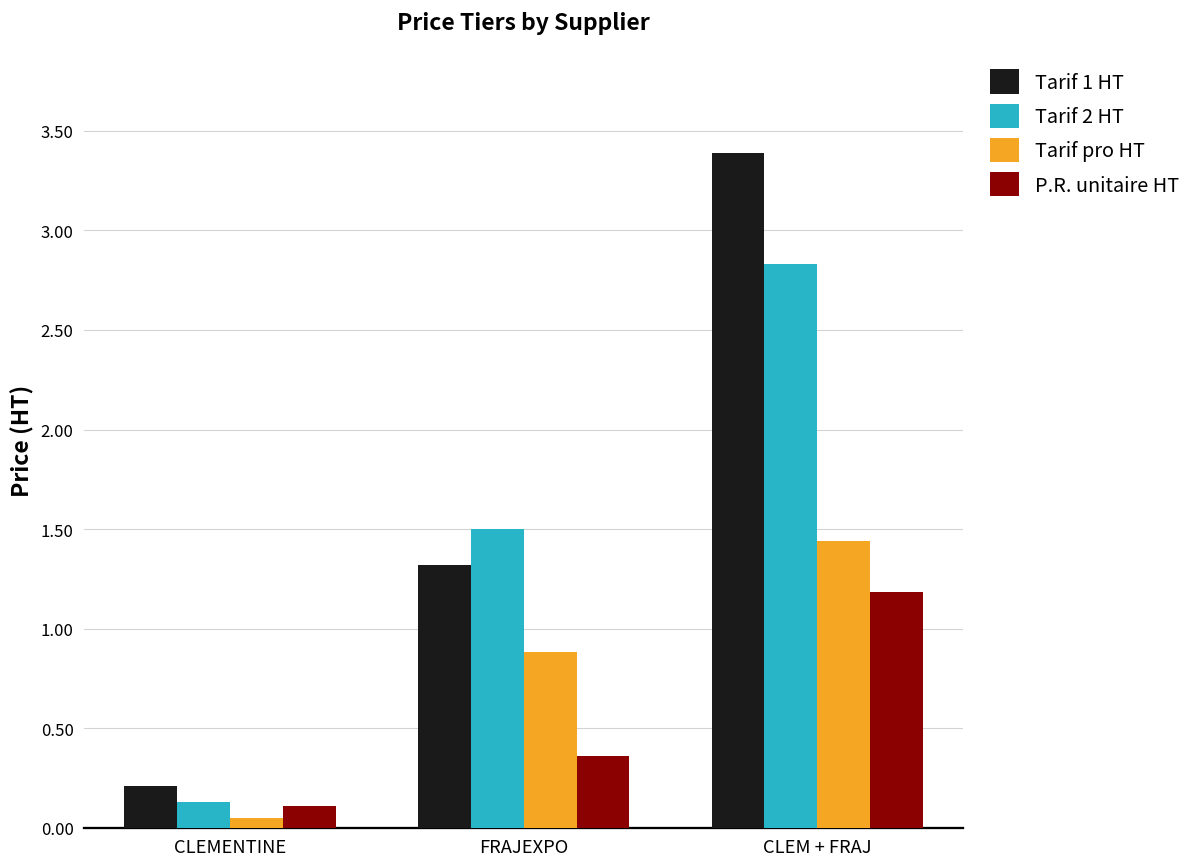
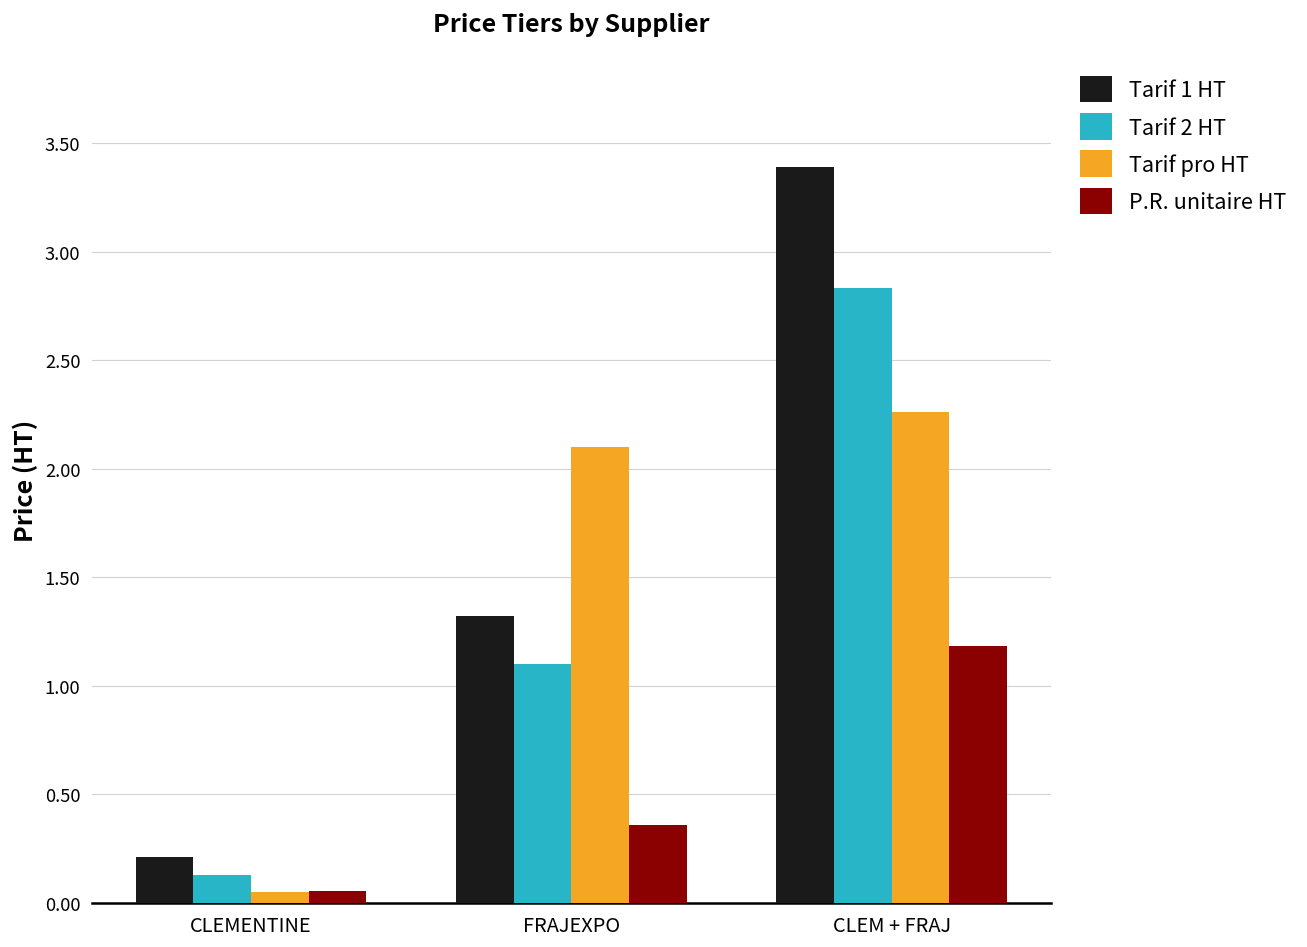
P.R. unitaire HT, CLEMENTINE: 0.11 -> 0.05
Tarif 2 HT, FRAJEXPO: 1.5 -> 1.1
Tarif pro HT, FRAJEXPO: 0.88 -> 2.10
Tarif pro HT, CLEM + FRAJ: 1.44 -> 2.26
